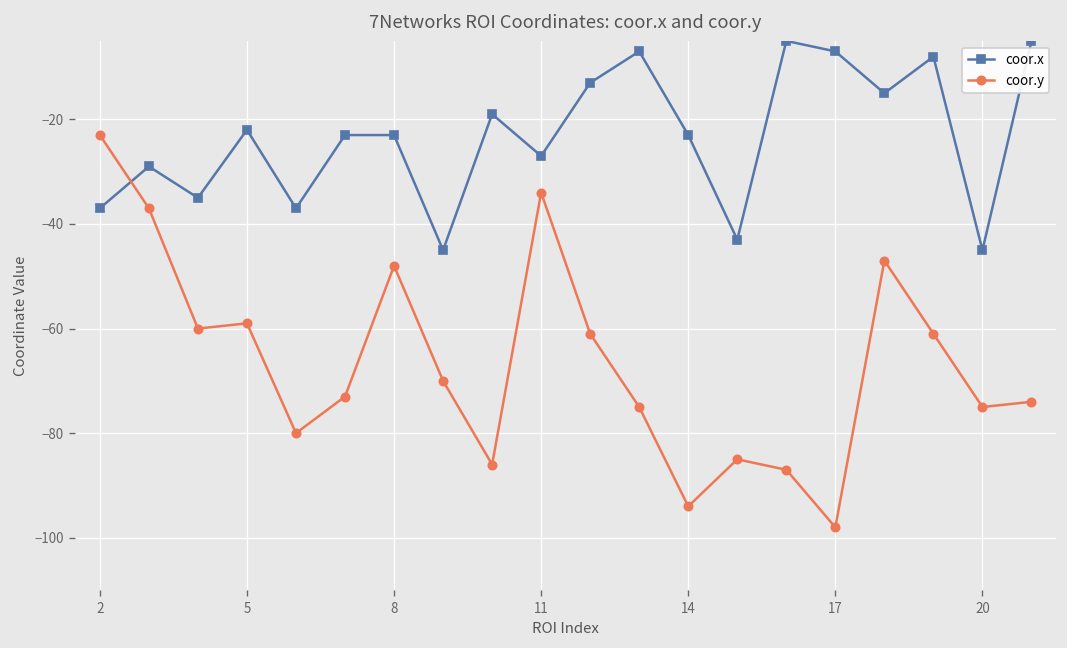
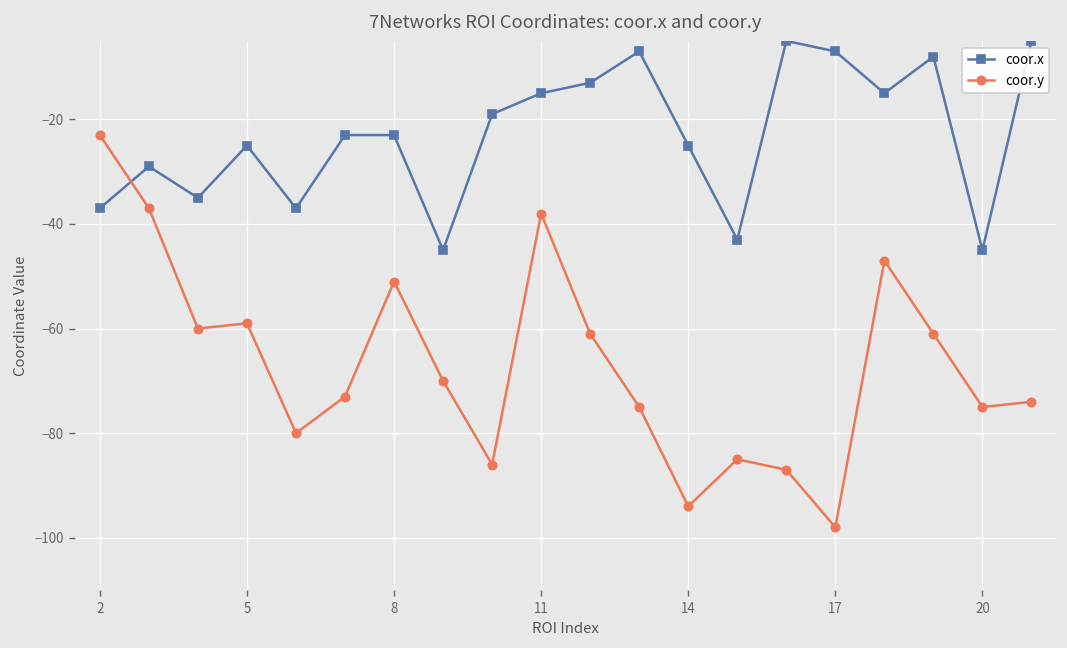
coor.x, 5: -22 -> -25
coor.y, 8: -48 -> -51
coor.x, 11: -27 -> -15
coor.y, 11: -34 -> -38
coor.x, 14: -23 -> -25
